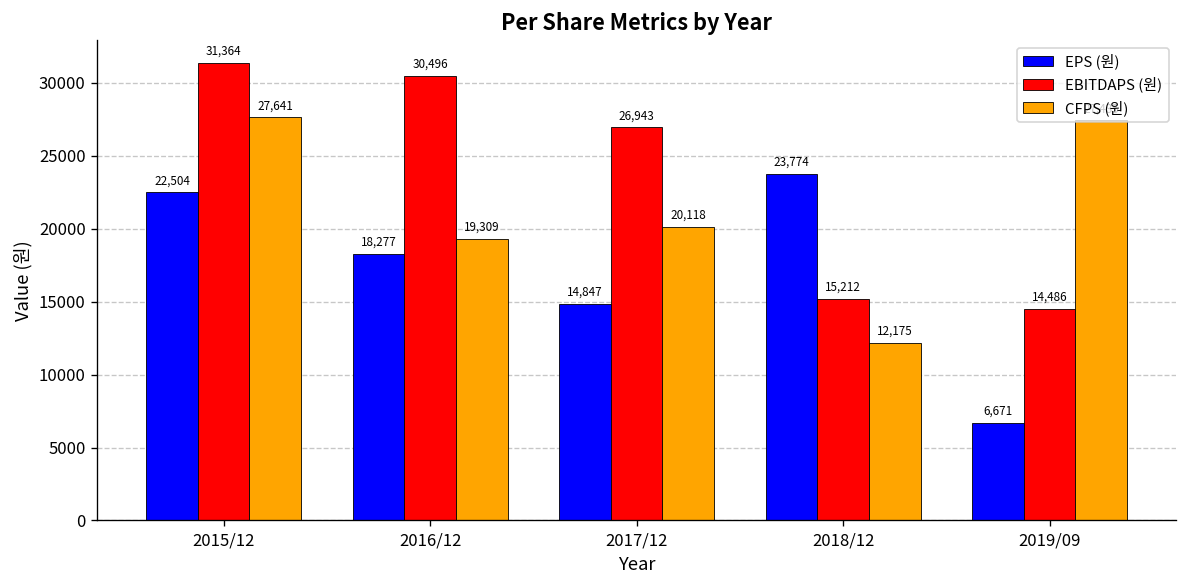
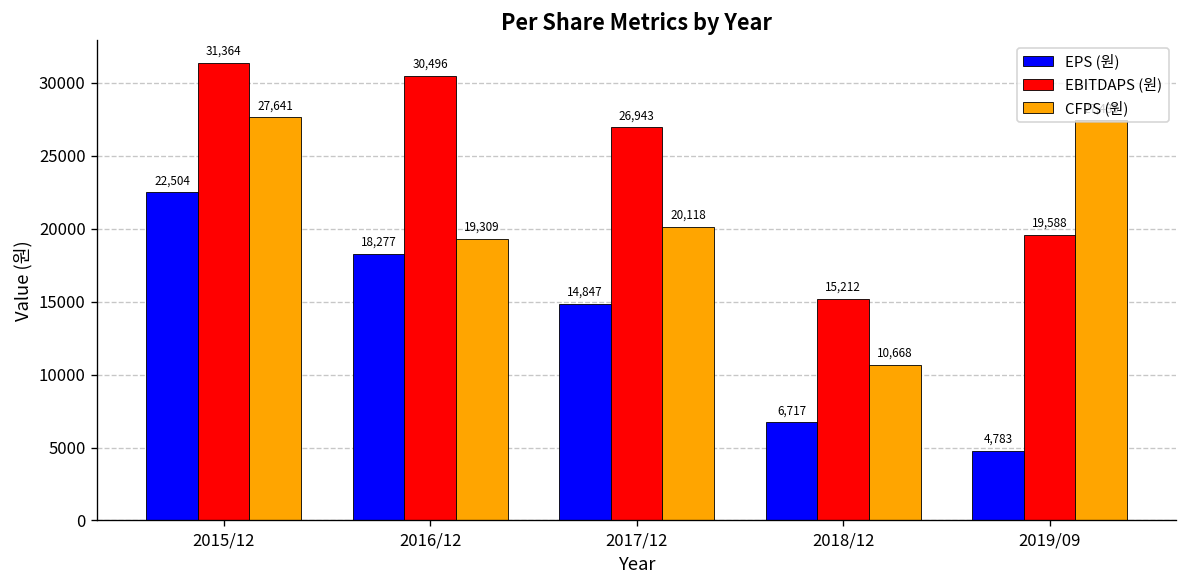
EPS (원), 2018/12: 23,774 -> 6,717
CFPS (원), 2018/12: 12,175 -> 10,668
EPS (원), 2019/09: 6,671 -> 4,783
EBITDAPS (원), 2019/09: 14,486 -> 19,588
